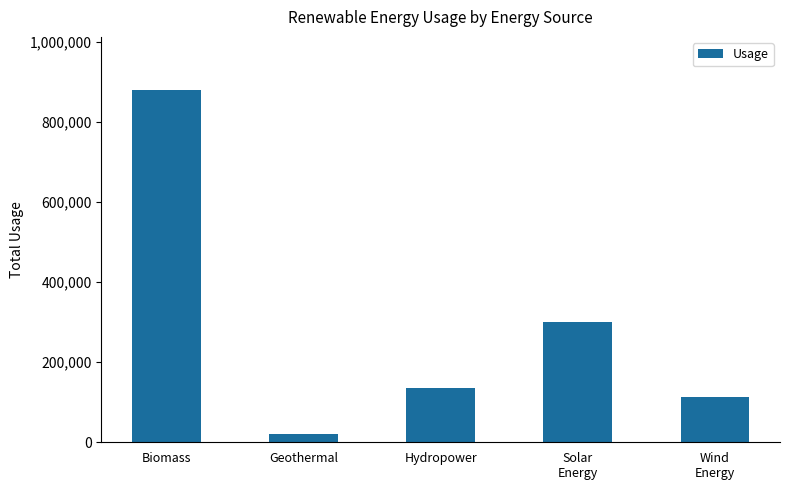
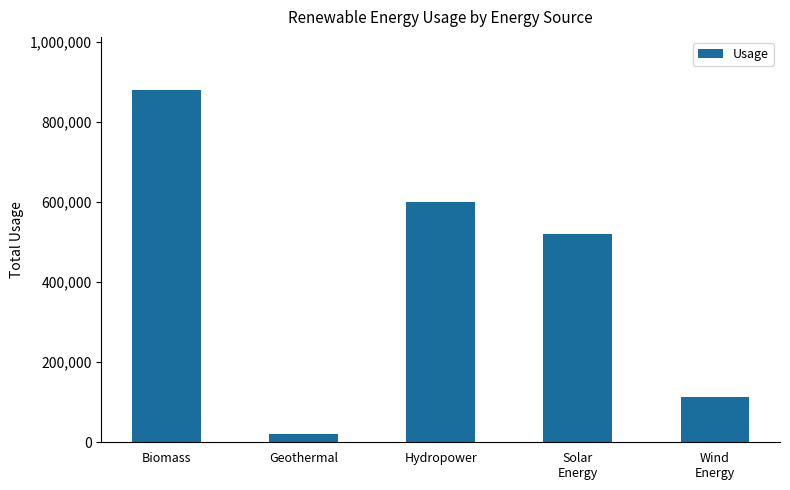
Hydropower: 140,000 -> 600,000
Solar Energy: 300,000 -> 520,000
